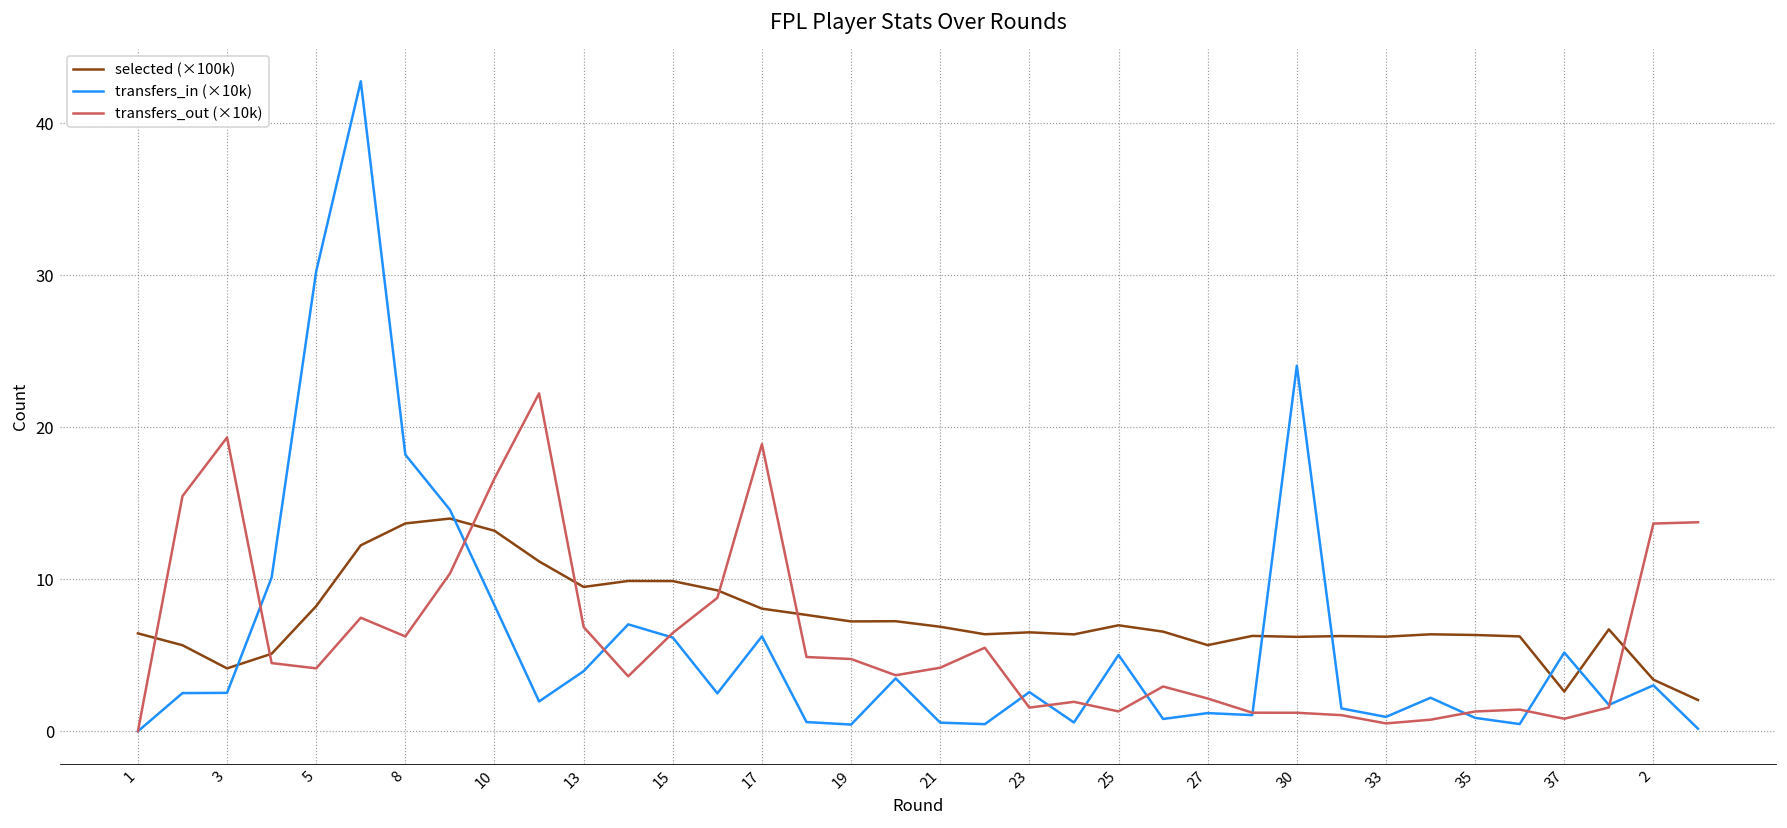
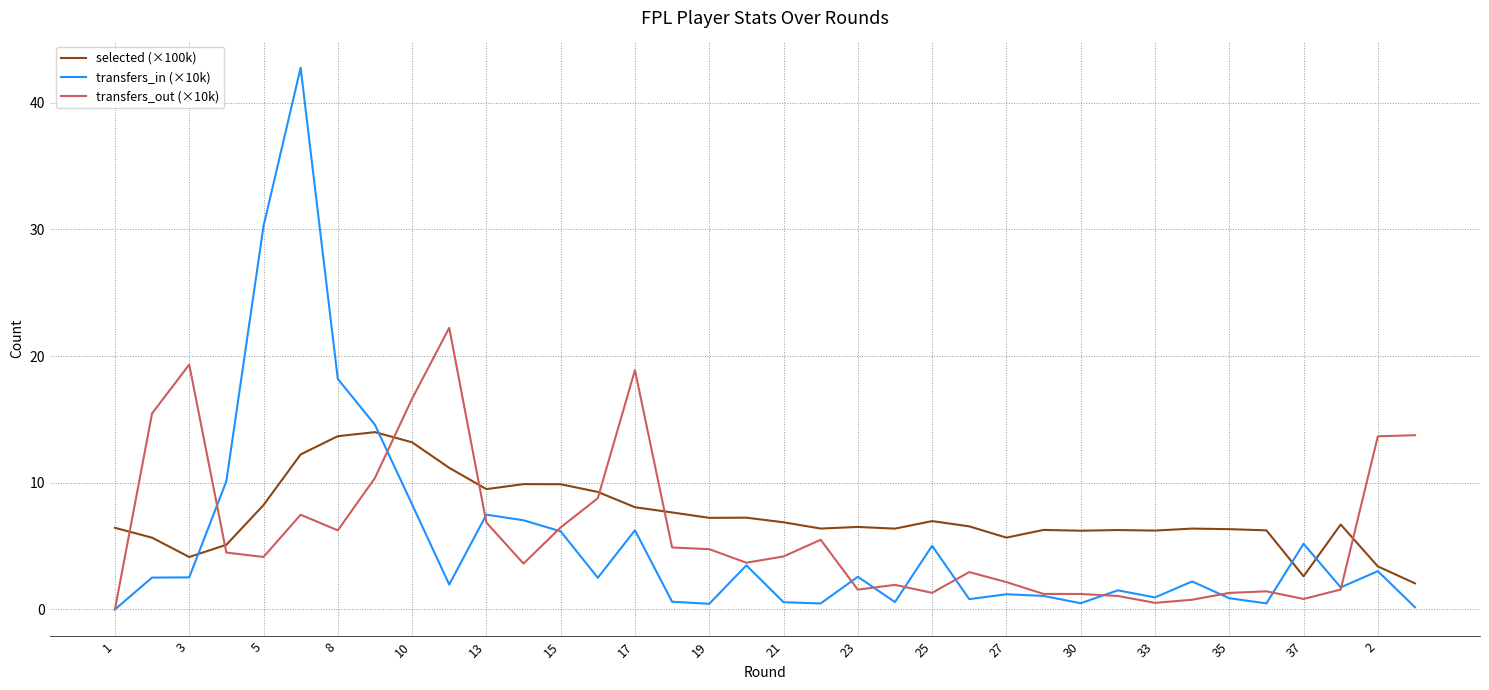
transfers_in (×10k), 13: 4.0 -> 7.5
transfers_in (×10k), 30: 24.1 -> 0.5
